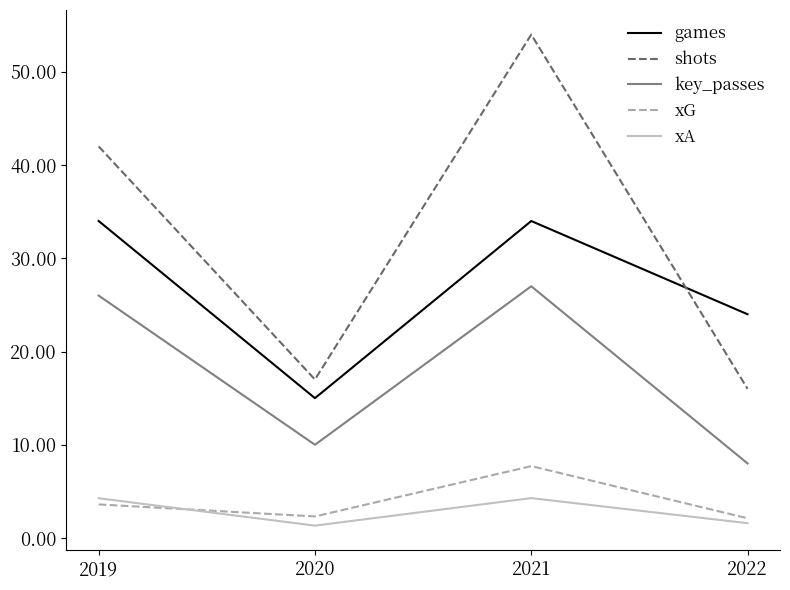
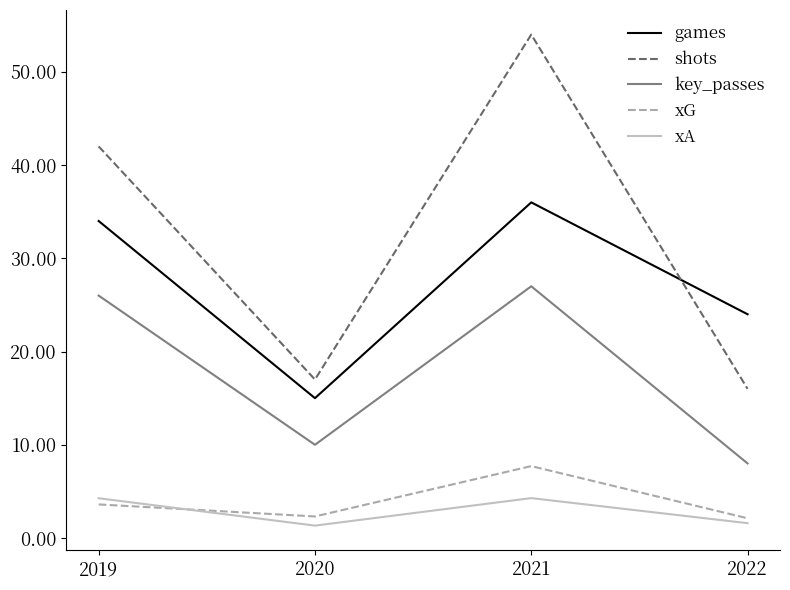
games, 2021: 34 -> 36
